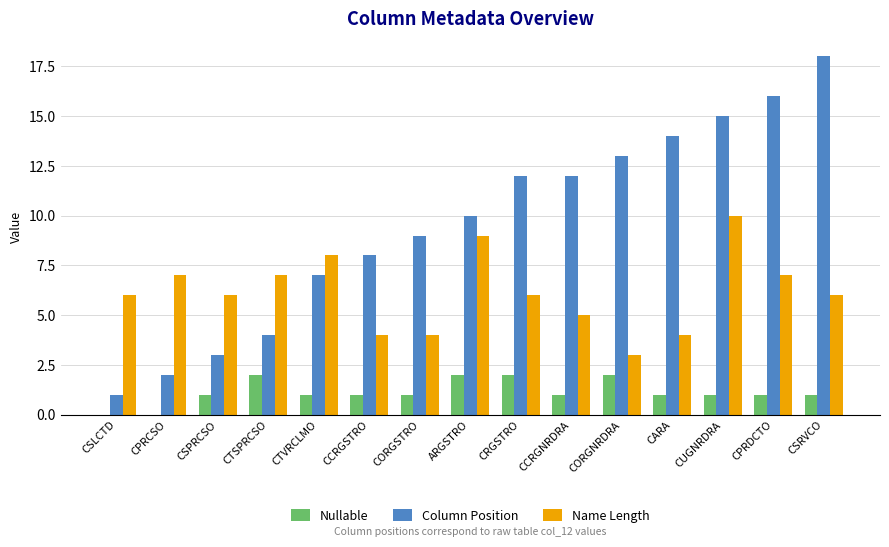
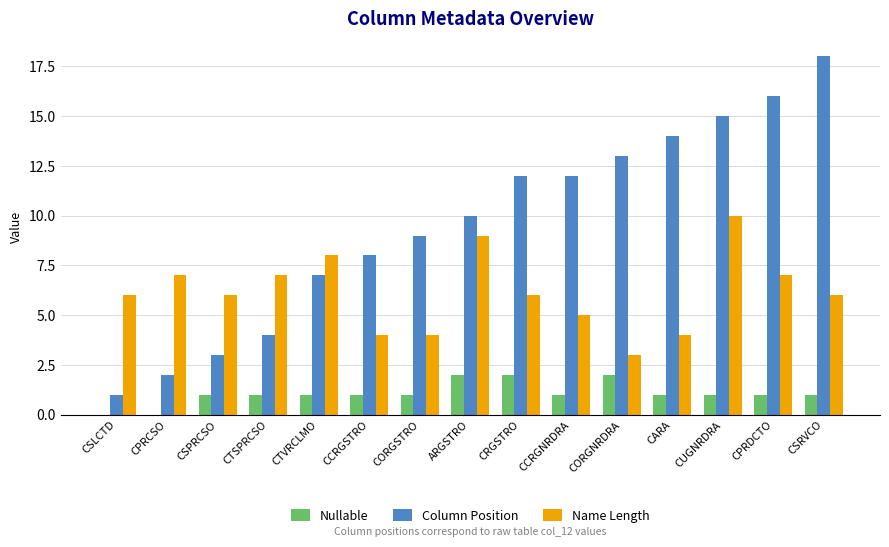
Nullable, CTSPRCSO: 2 -> 1
